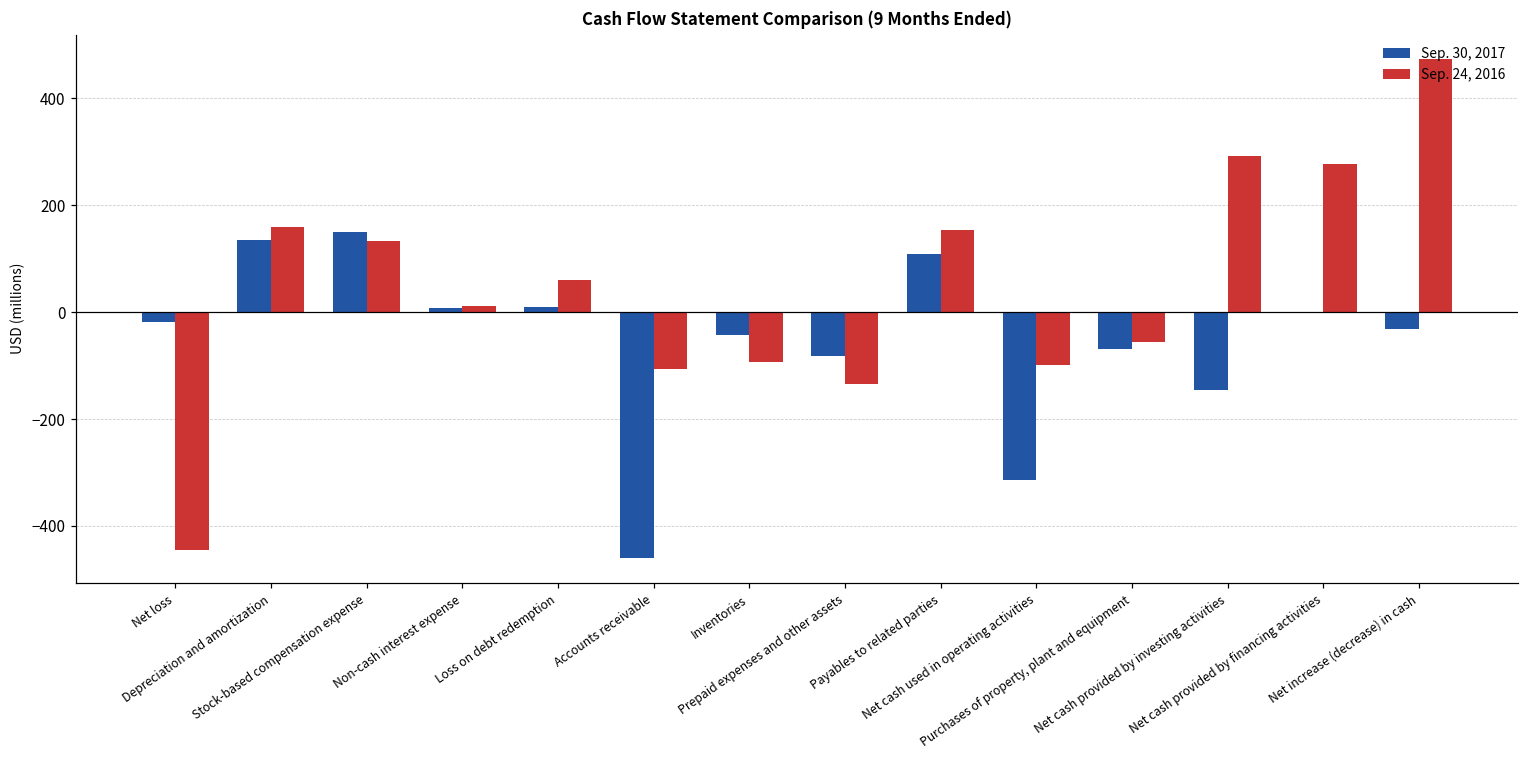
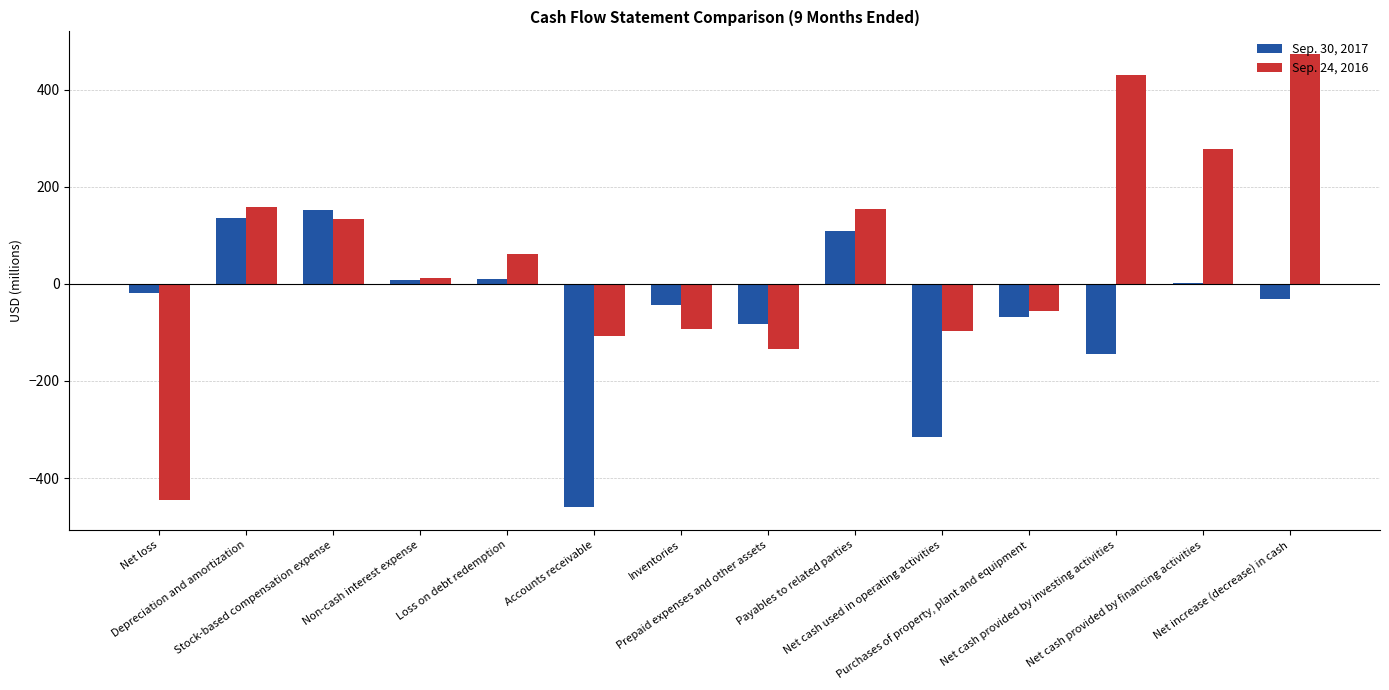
Sep. 24, 2016, Net cash provided by investing activities: 290 -> 430
